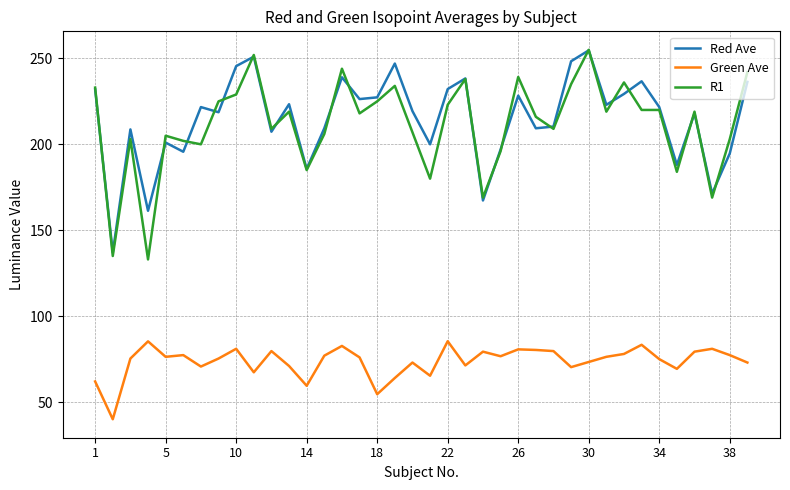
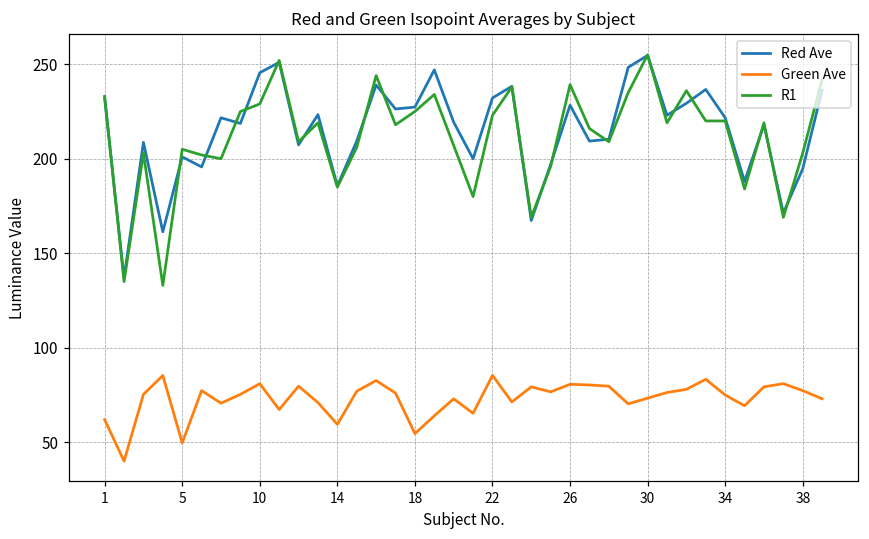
Green Ave, 5: 76 -> 50
